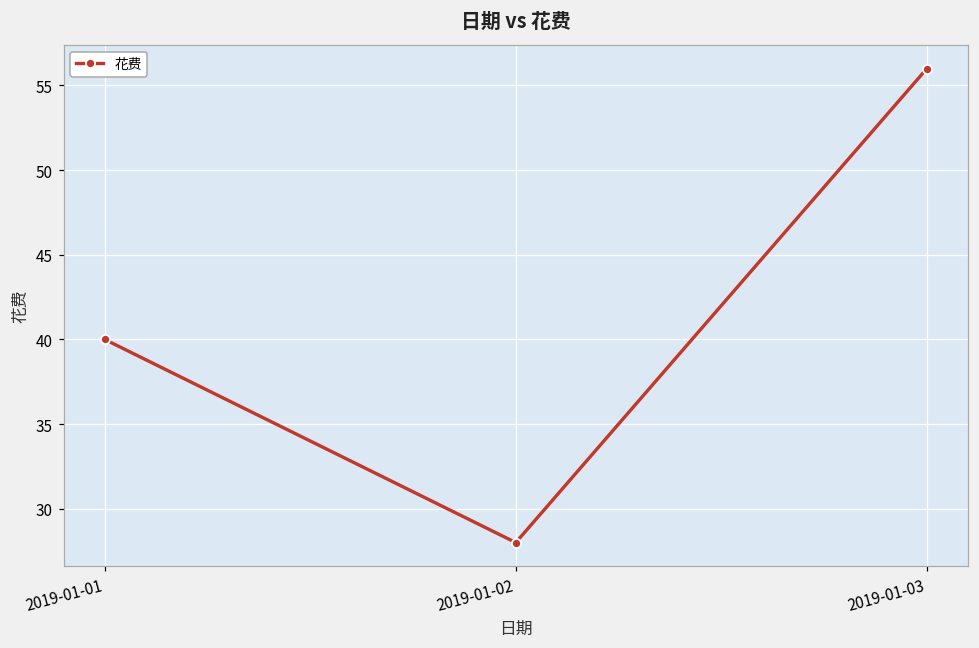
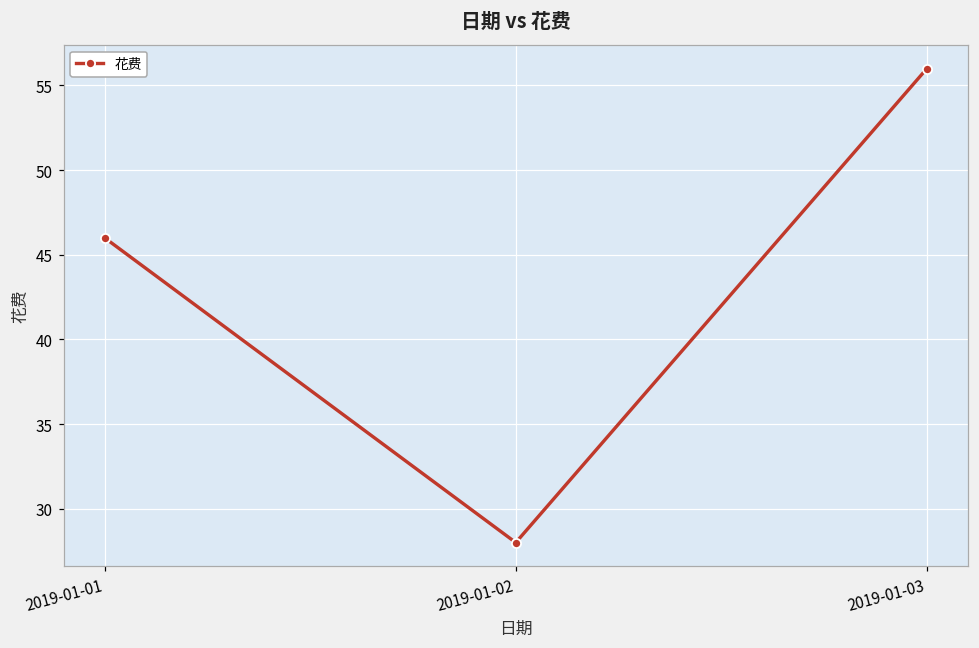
2019-01-01: 40 -> 46
